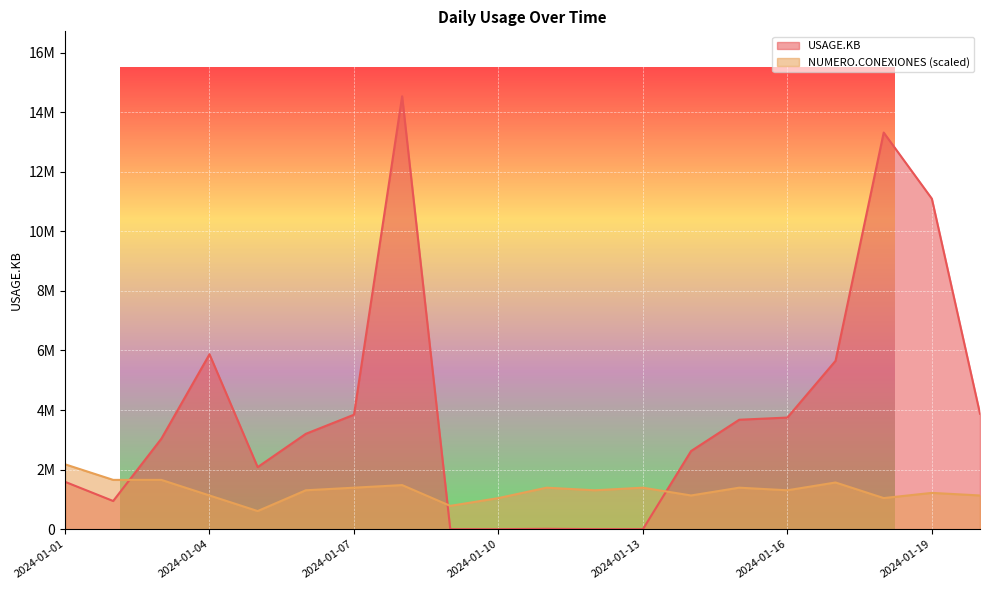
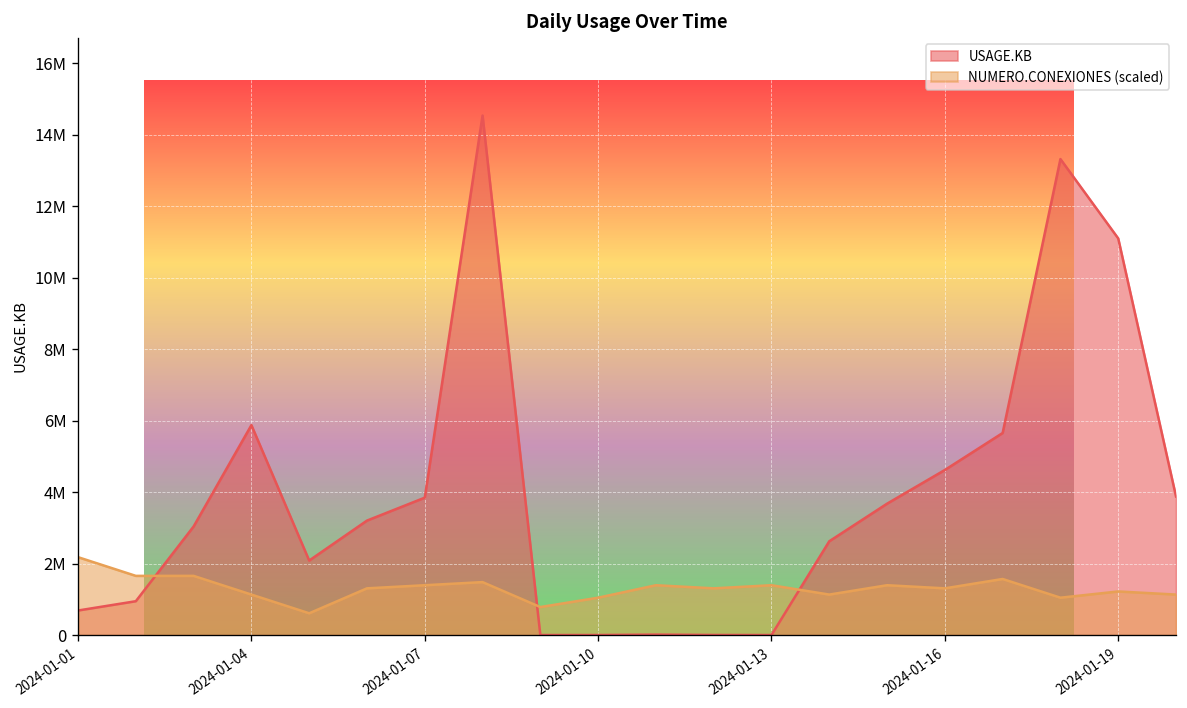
USAGE.KB, 2024-01-01: 1600000 -> 700000
USAGE.KB, 2024-01-16: 3700000 -> 4600000
